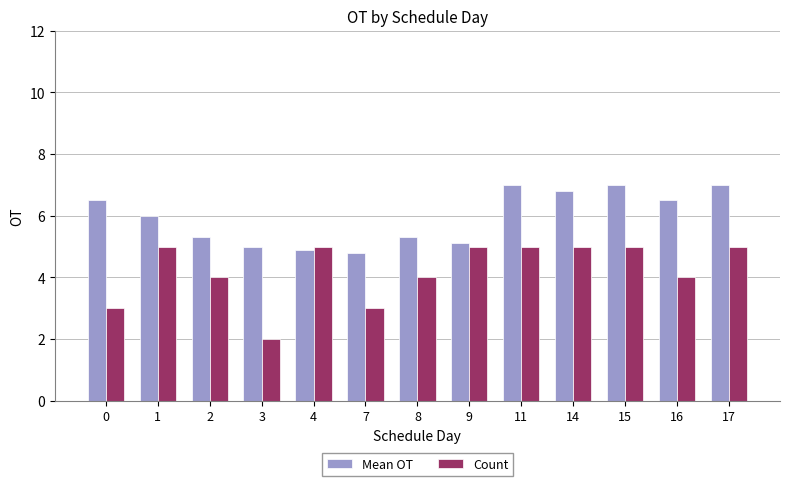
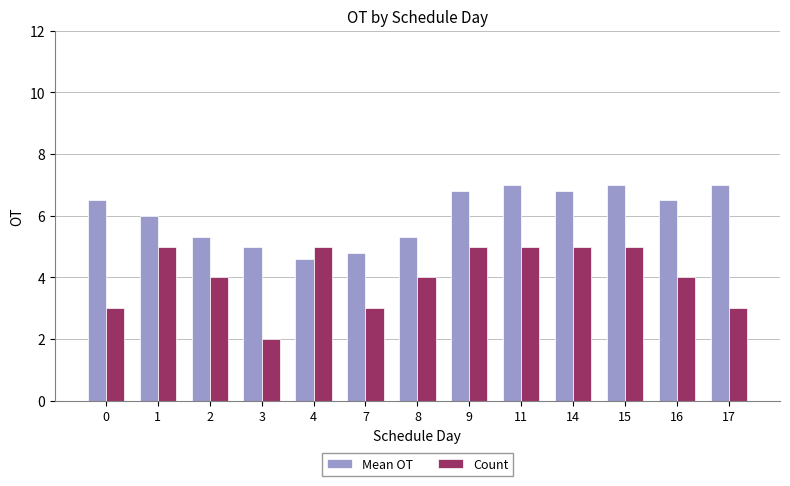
Mean OT, 4: 4.9 -> 4.6
Mean OT, 9: 5.1 -> 6.8
Count, 17: 5 -> 3
